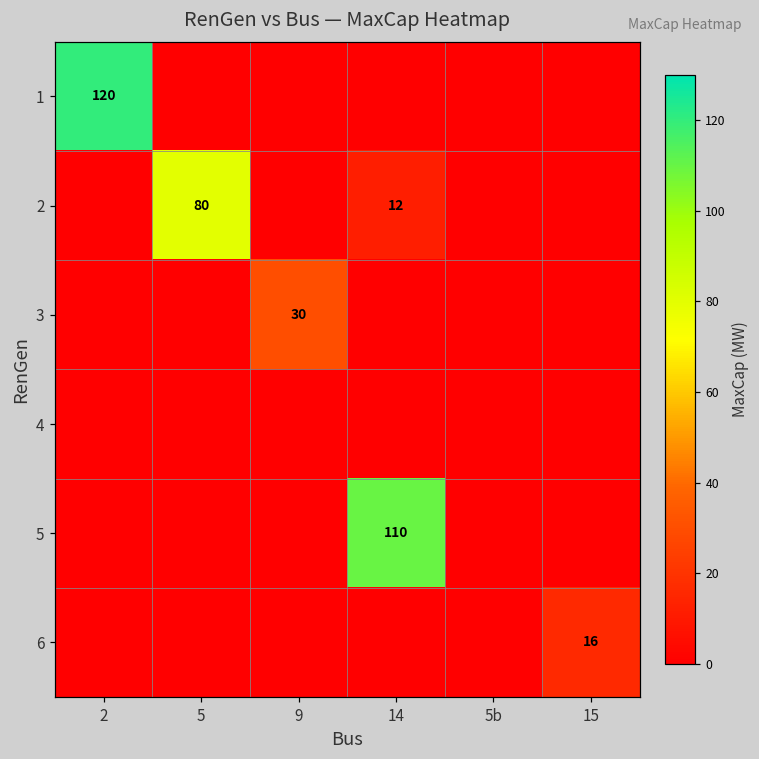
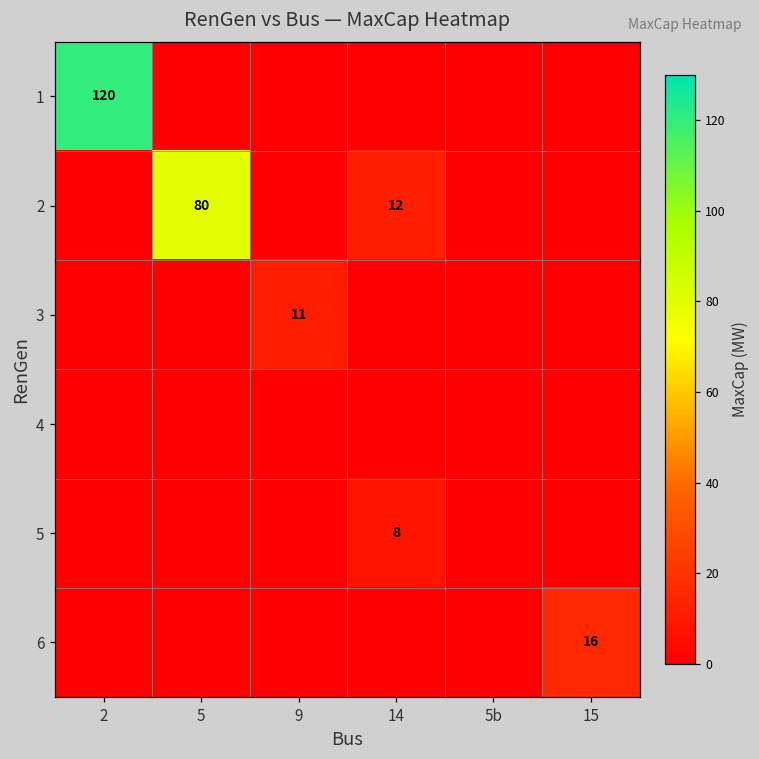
3, 9: 30 -> 11
5, 14: 110 -> 8
